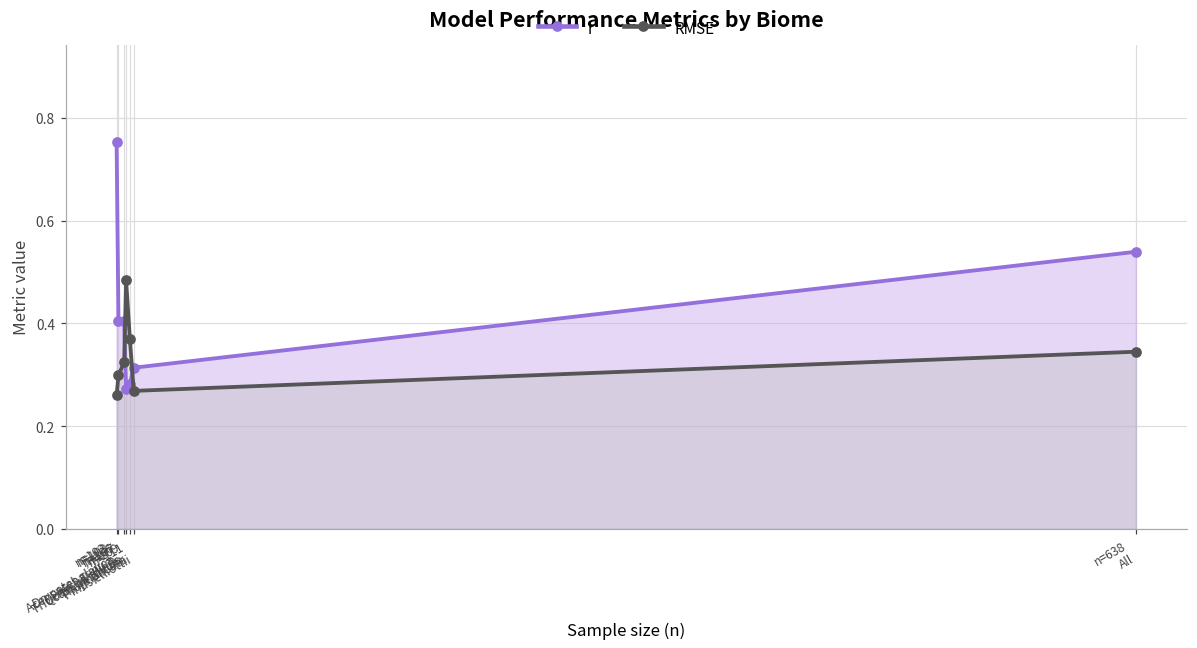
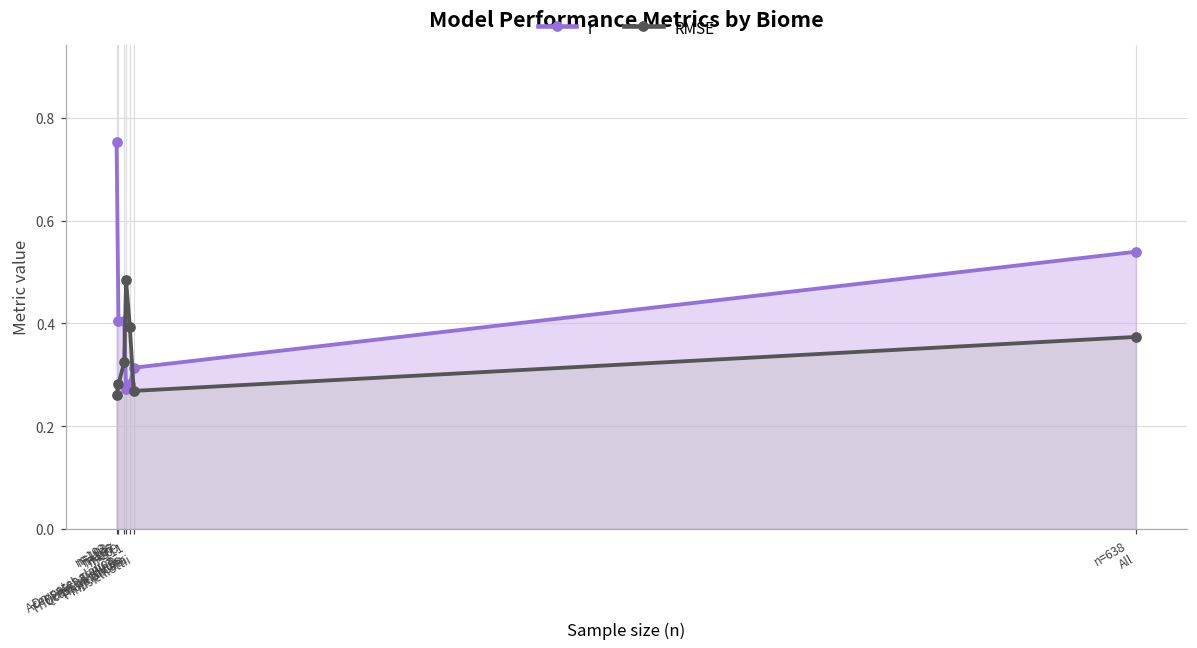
RMSE, n=103 Acer saccharinum: 0.30 -> 0.28
RMSE, n=109 Thuja plicata: 0.37 -> 0.39
RMSE, n=638 All: 0.34 -> 0.37
